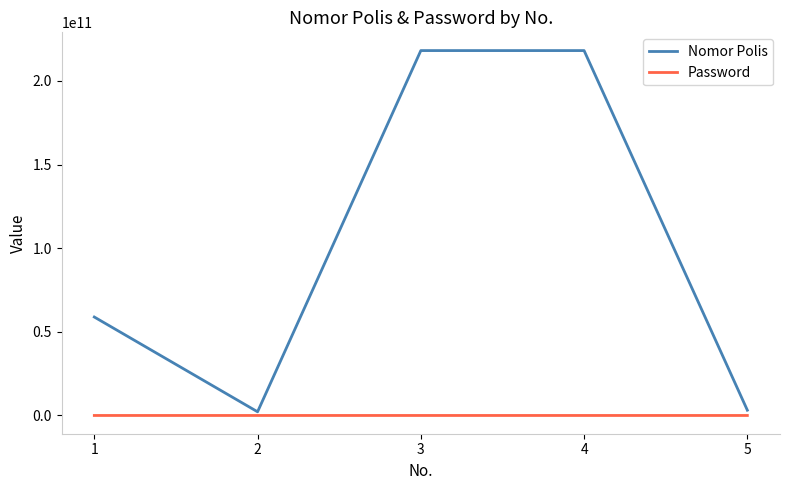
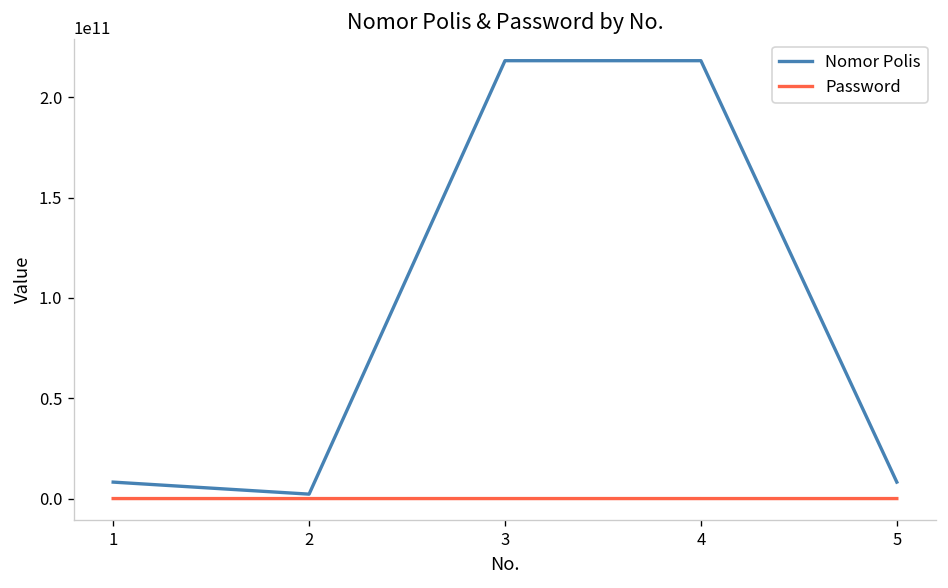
Nomor Polis, 1: 59000000000 -> 8000000000
Nomor Polis, 5: 3000000000 -> 8000000000
